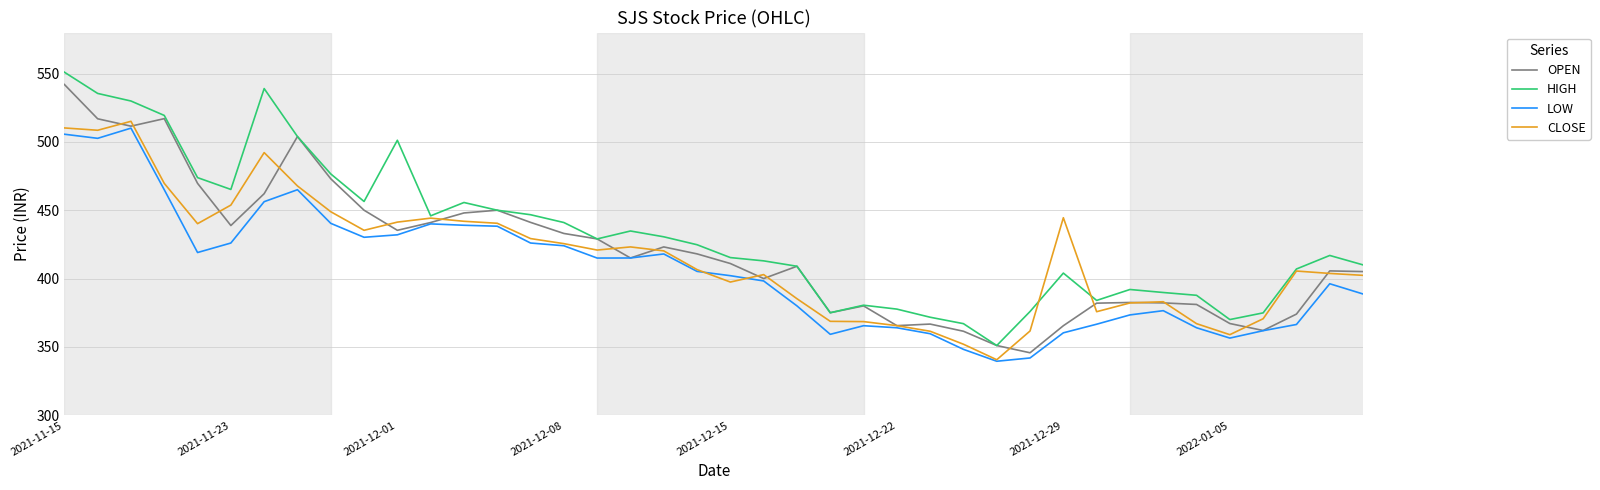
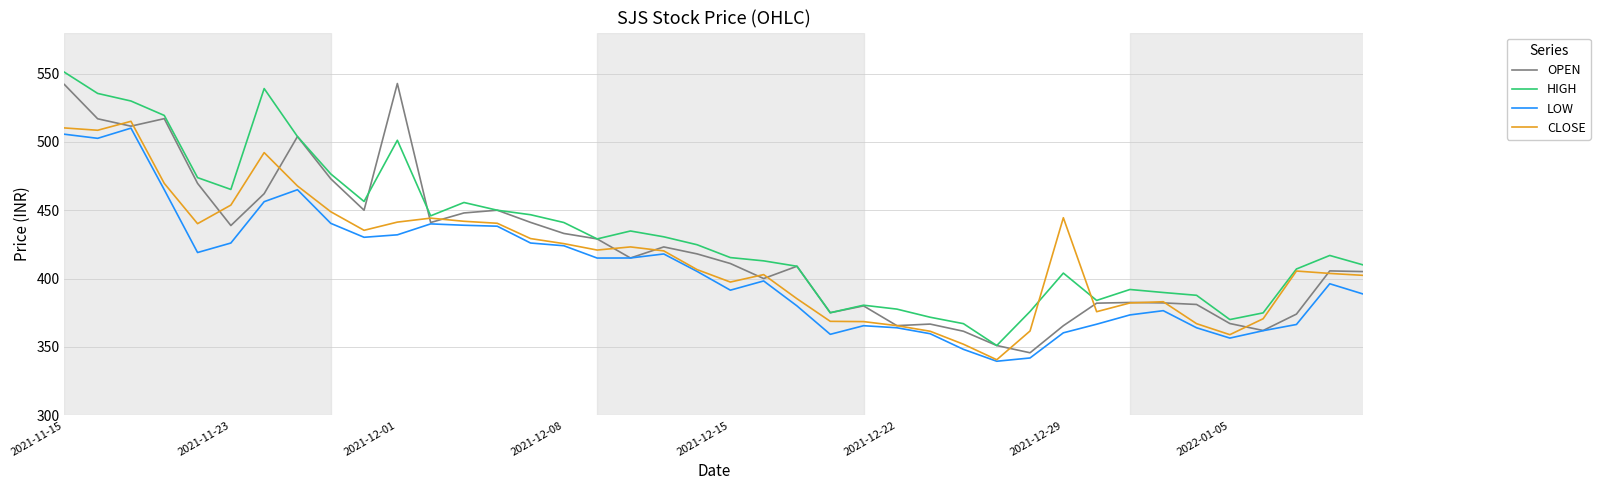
OPEN, 2021-12-01: 435 -> 543
LOW, 2021-12-15: 402 -> 392
